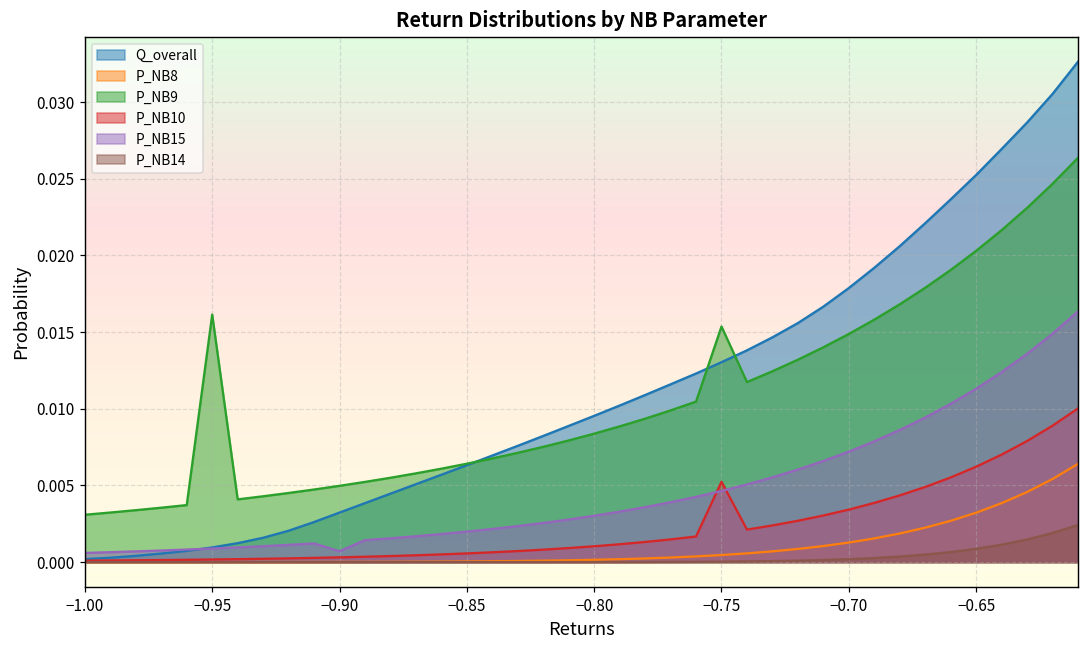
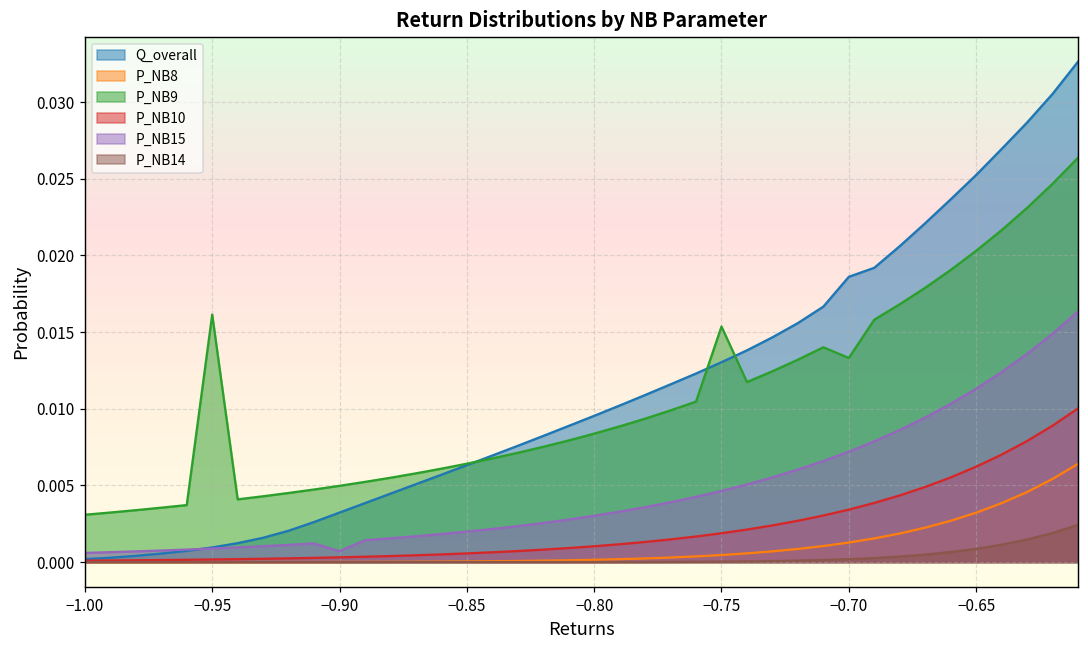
P_NB10, −0.75: 0.0052 -> 0.0019
Q_overall, −0.70: 0.0179 -> 0.0186
P_NB9, −0.70: 0.0149 -> 0.0133
